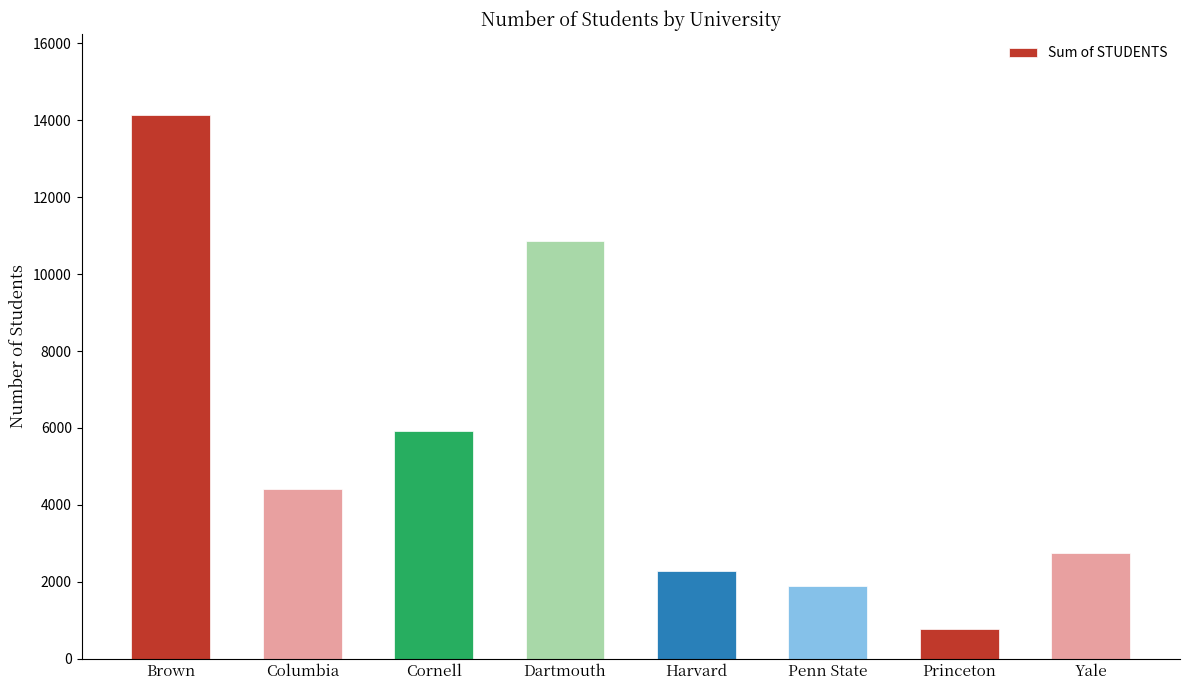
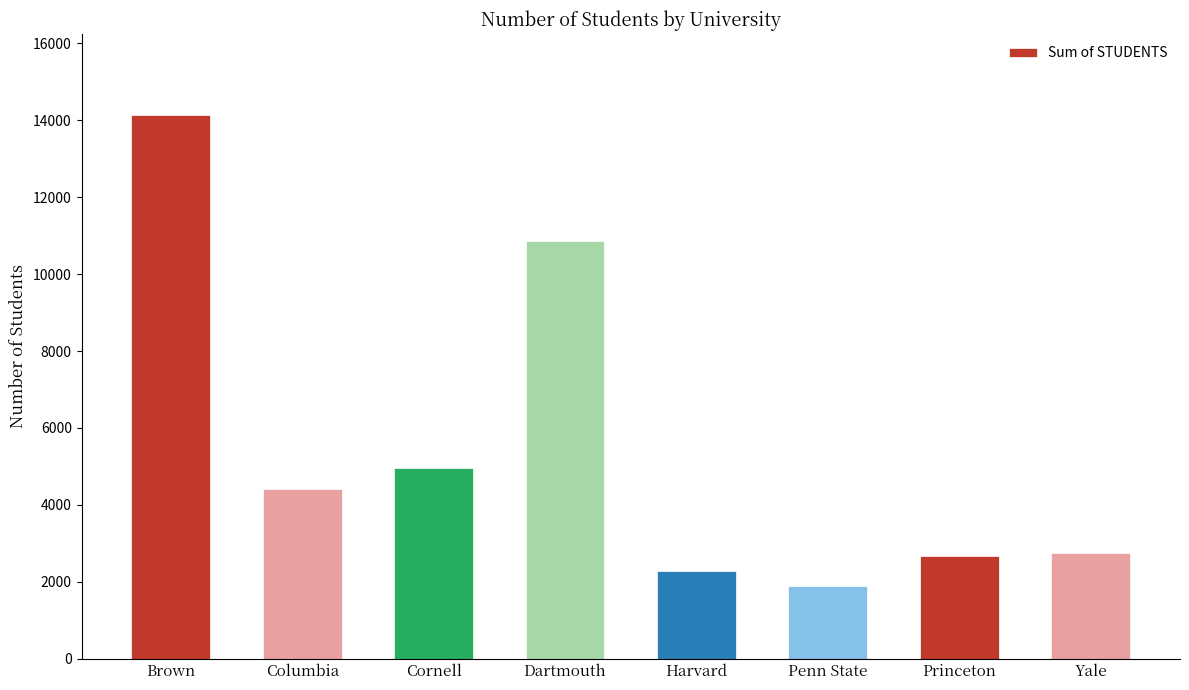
Cornell: 5900 -> 5000
Princeton: 800 -> 2700
